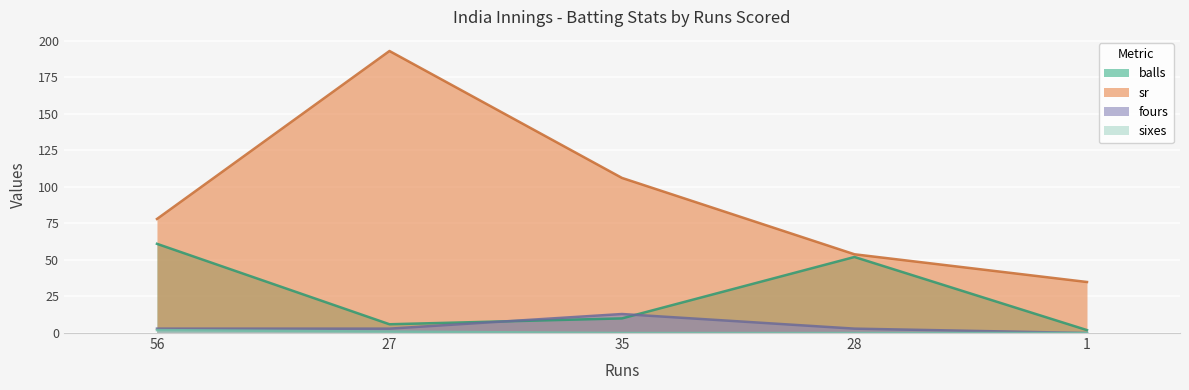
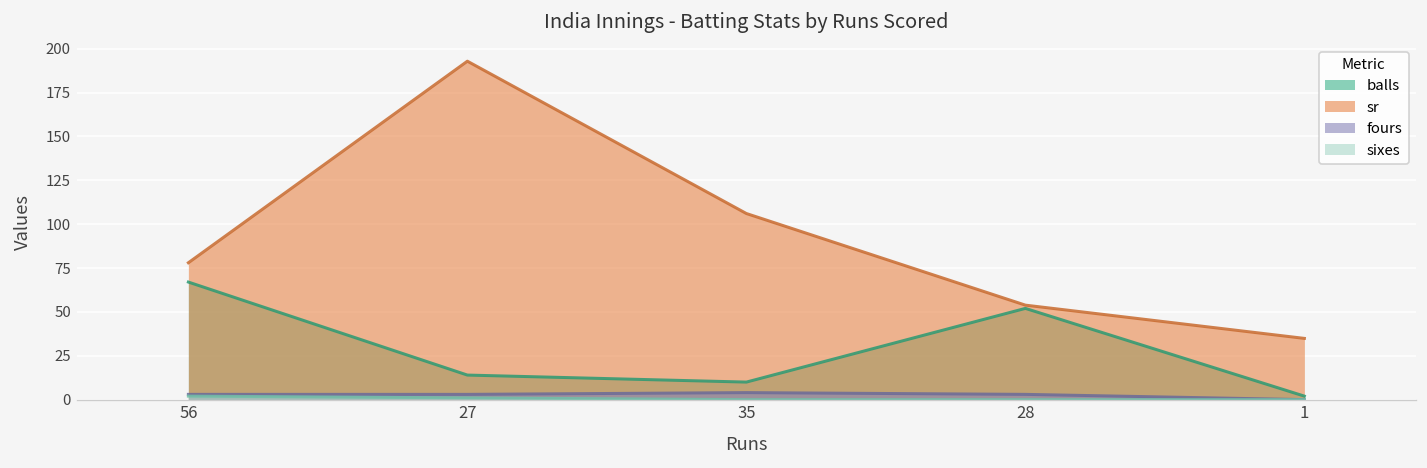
balls, 56: 61 -> 67
balls, 27: 6 -> 14
fours, 35: 13 -> 4
